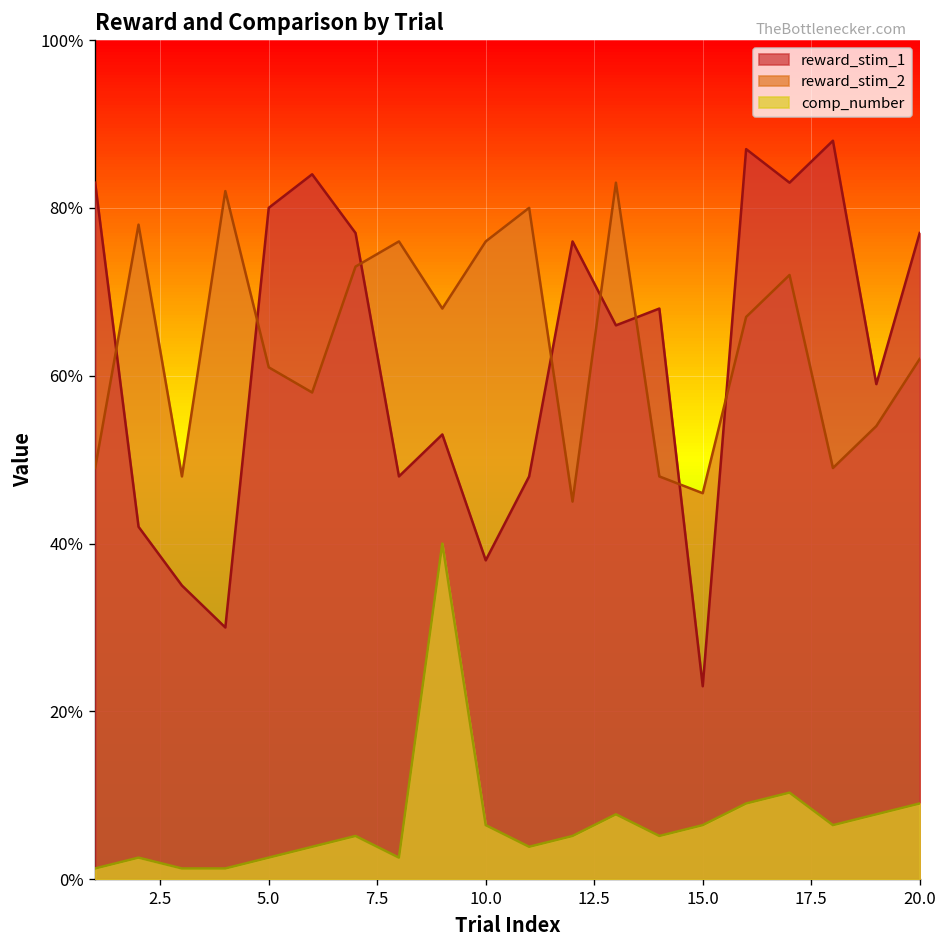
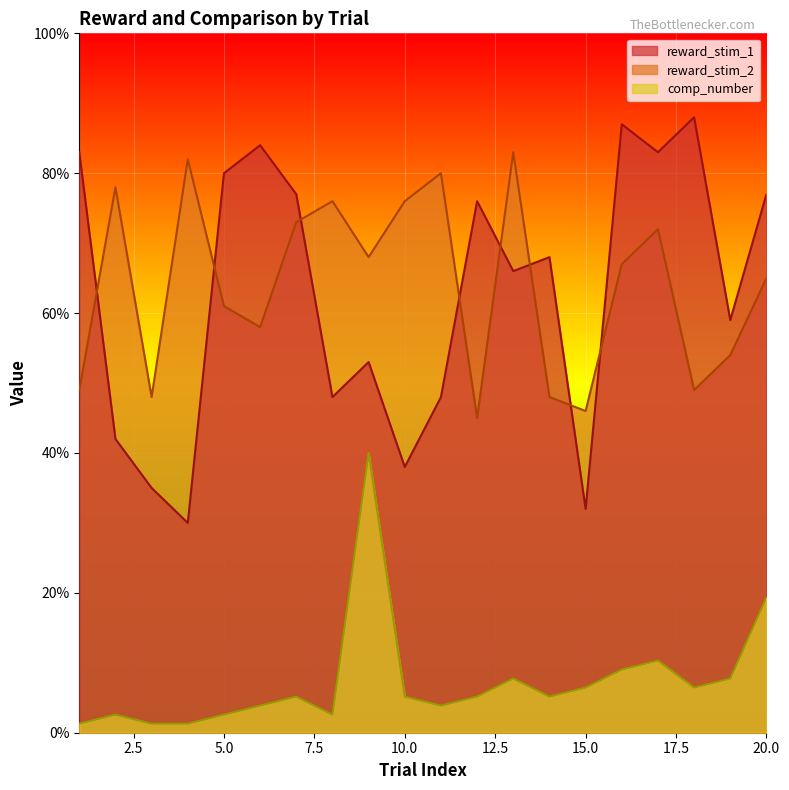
comp_number, 10.0: 6% -> 5%
reward_stim_1, 15.0: 23% -> 32%
reward_stim_2, 20.0: 62% -> 65%
comp_number, 20.0: 9% -> 19%
